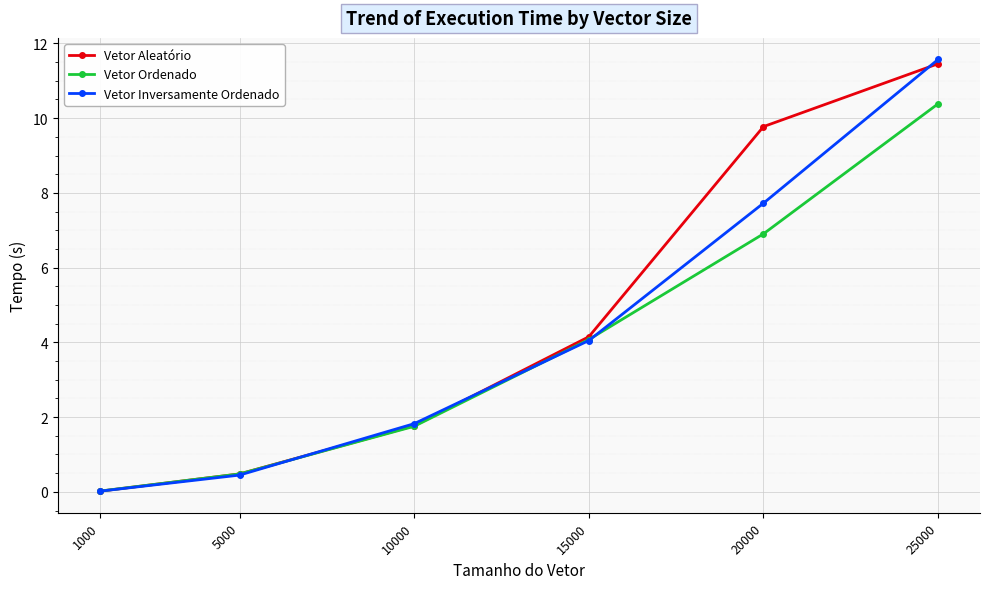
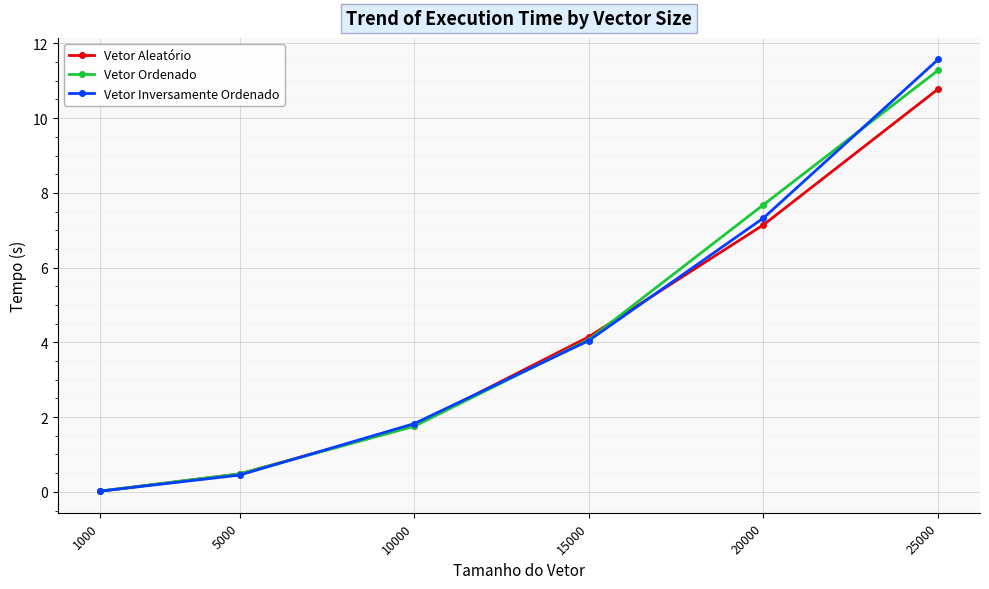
Vetor Aleatório, 20000: 9.8 -> 7.1
Vetor Ordenado, 20000: 6.9 -> 7.7
Vetor Inversamente Ordenado, 20000: 7.7 -> 7.3
Vetor Aleatório, 25000: 11.5 -> 10.8
Vetor Ordenado, 25000: 10.4 -> 11.3
